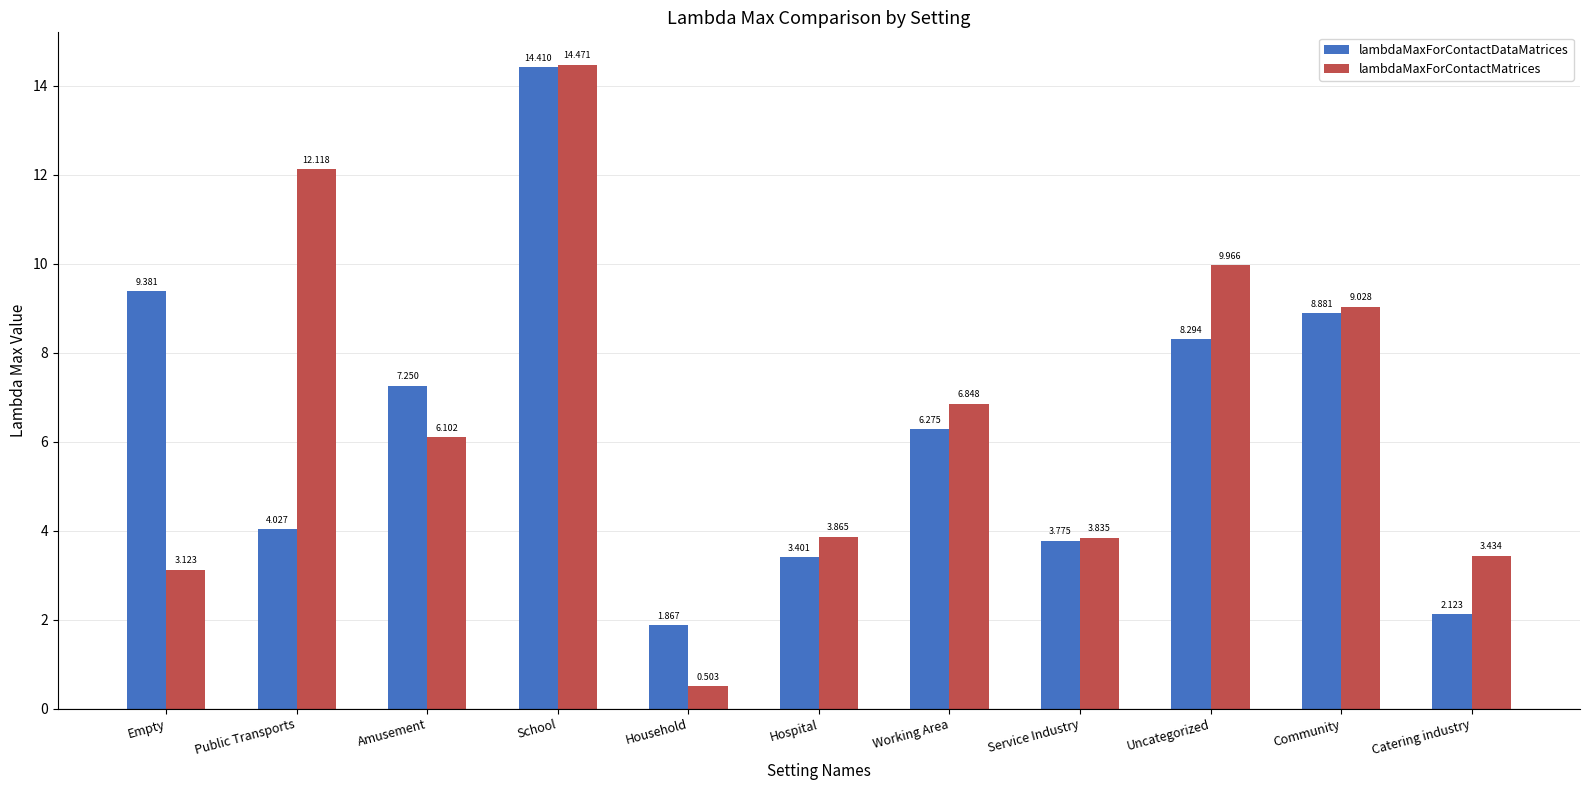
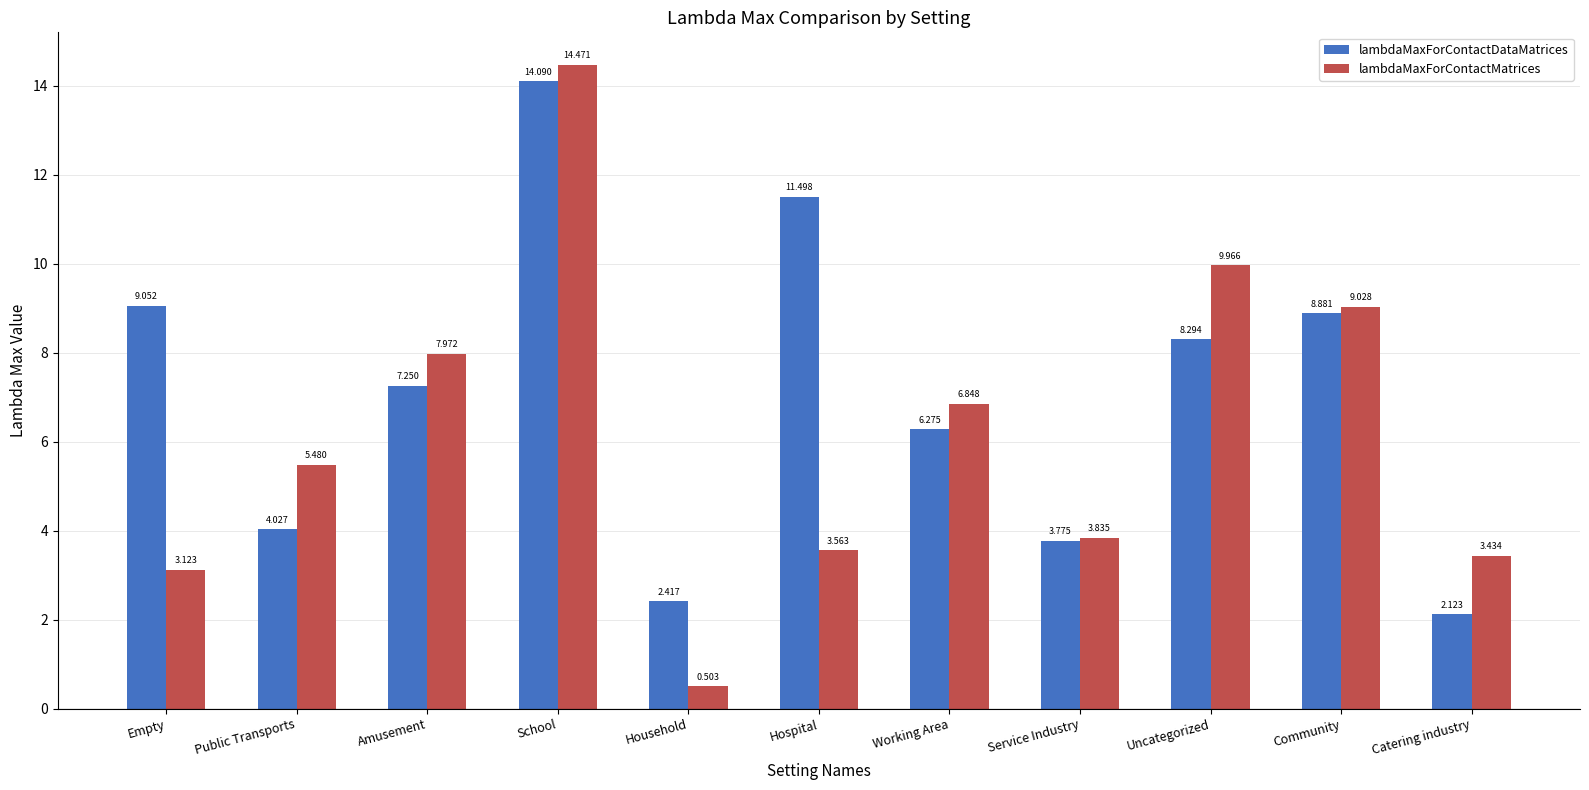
lambdaMaxForContactDataMatrices, Empty: 9.381 -> 9.052
lambdaMaxForContactMatrices, Public Transports: 12.118 -> 5.480
lambdaMaxForContactMatrices, Amusement: 6.102 -> 7.972
lambdaMaxForContactDataMatrices, School: 14.410 -> 14.090
lambdaMaxForContactDataMatrices, Household: 1.867 -> 2.417
lambdaMaxForContactDataMatrices, Hospital: 3.401 -> 11.498
lambdaMaxForContactMatrices, Hospital: 3.865 -> 3.563
